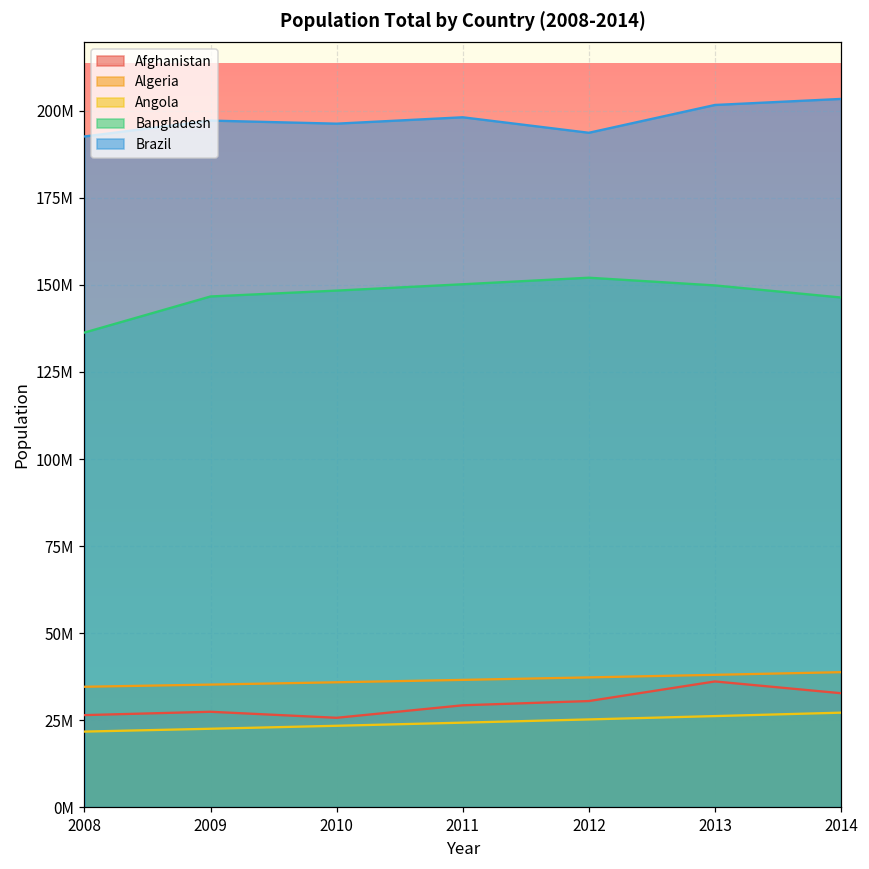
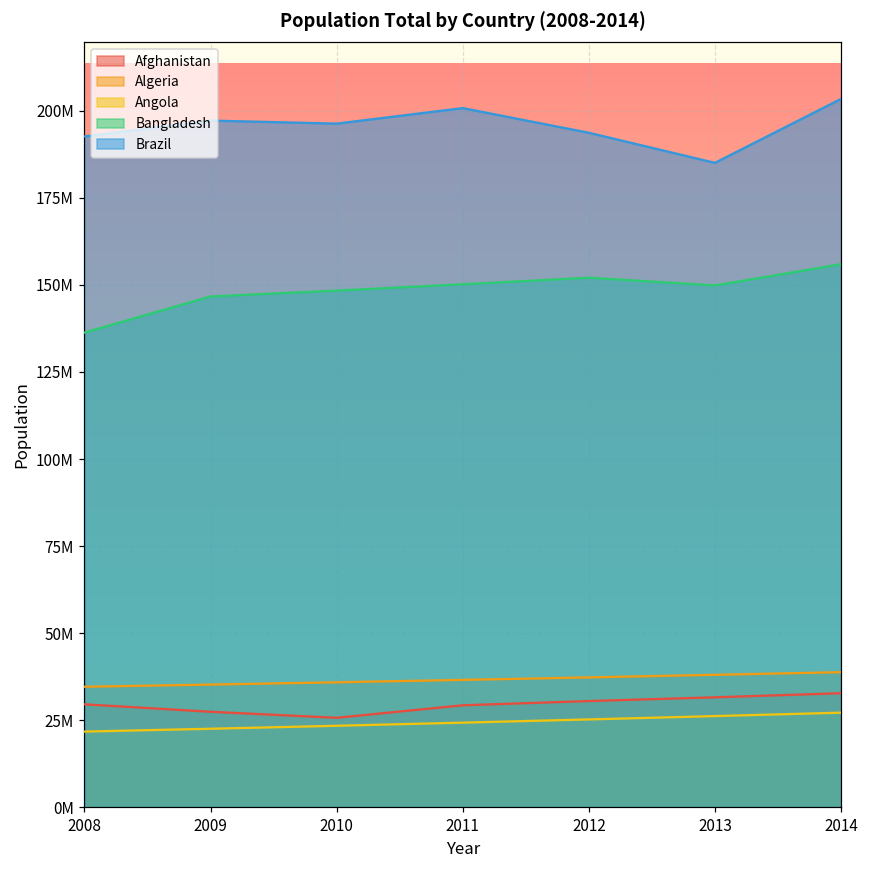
Afghanistan, 2008: 26000000 -> 30000000
Brazil, 2011: 198000000 -> 201000000
Afghanistan, 2013: 36000000 -> 32000000
Brazil, 2013: 202000000 -> 185000000
Bangladesh, 2014: 146000000 -> 156000000
